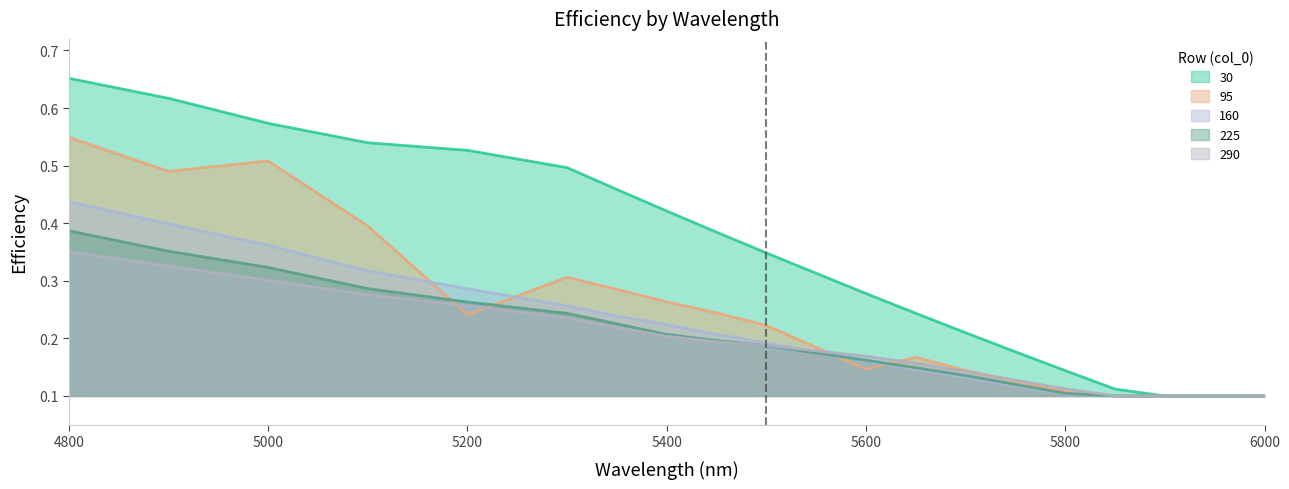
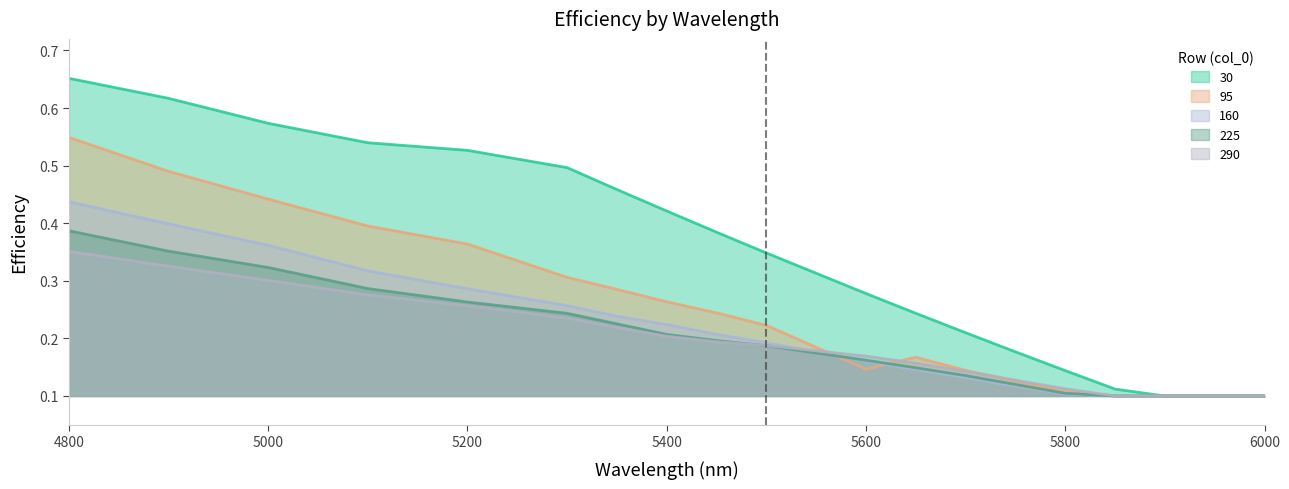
95, 5000: 0.51 -> 0.44
95, 5200: 0.24 -> 0.36
